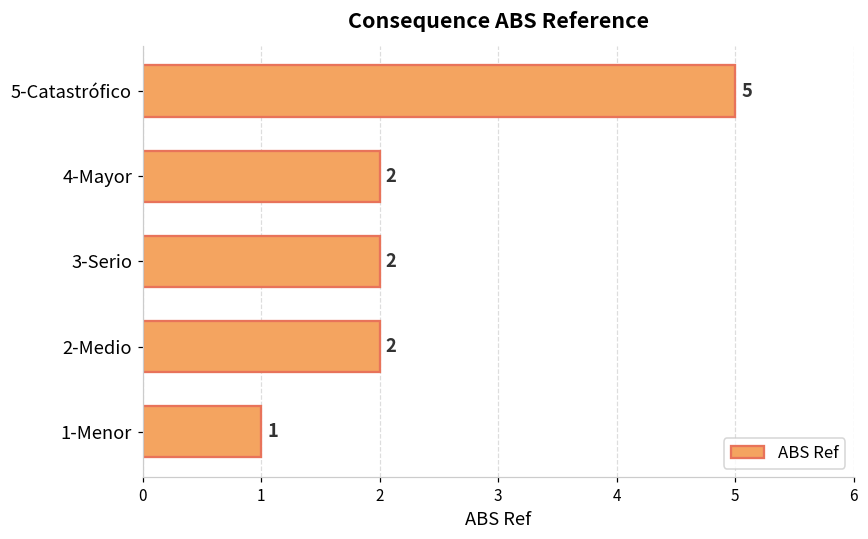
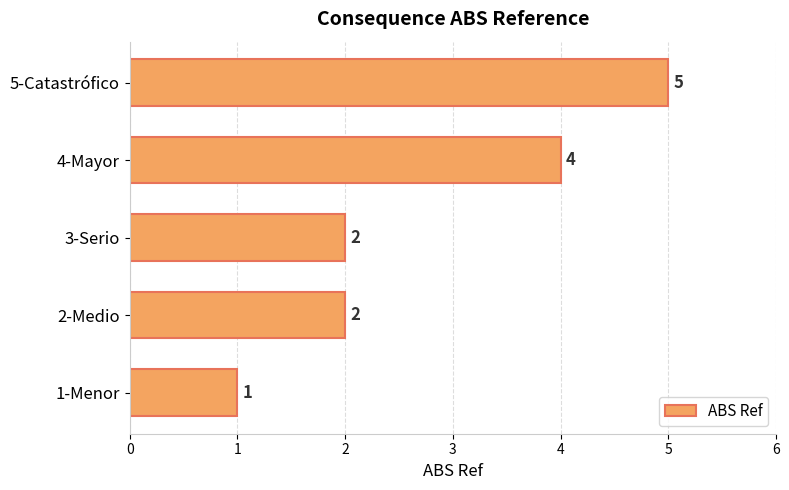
4-Mayor: 2 -> 4
